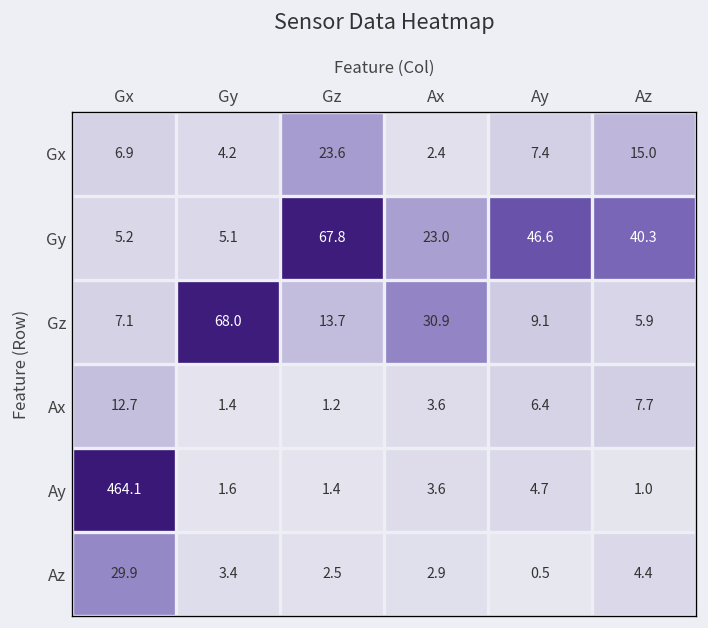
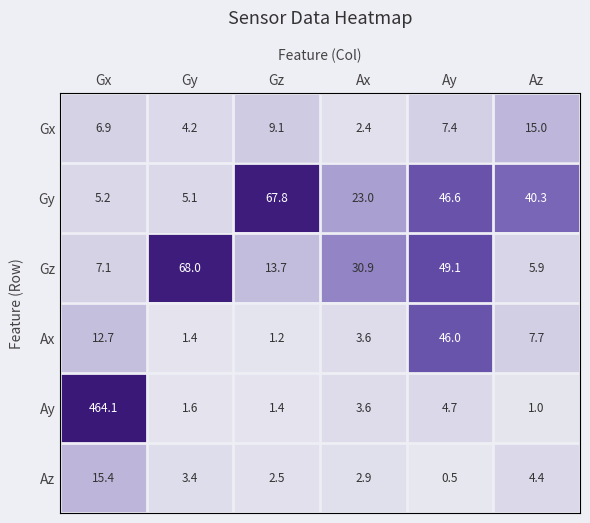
Gx, Gz: 23.6 -> 9.1
Gz, Ay: 9.1 -> 49.1
Ax, Ay: 6.4 -> 46.0
Az, Gx: 29.9 -> 15.4
